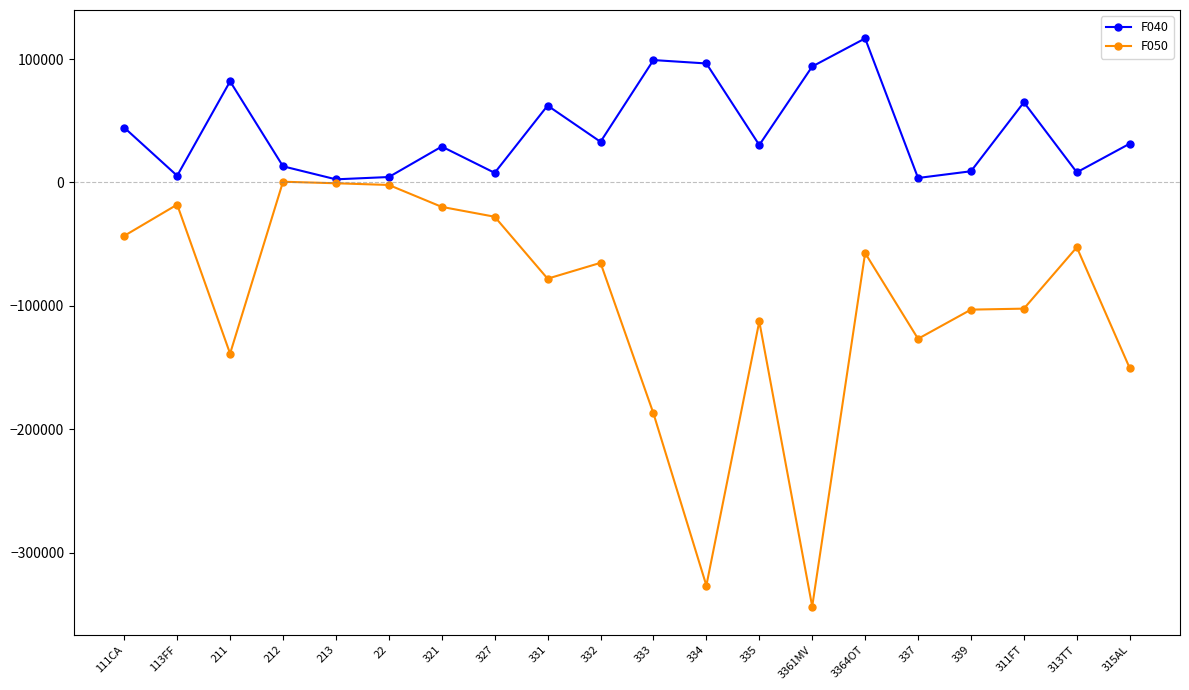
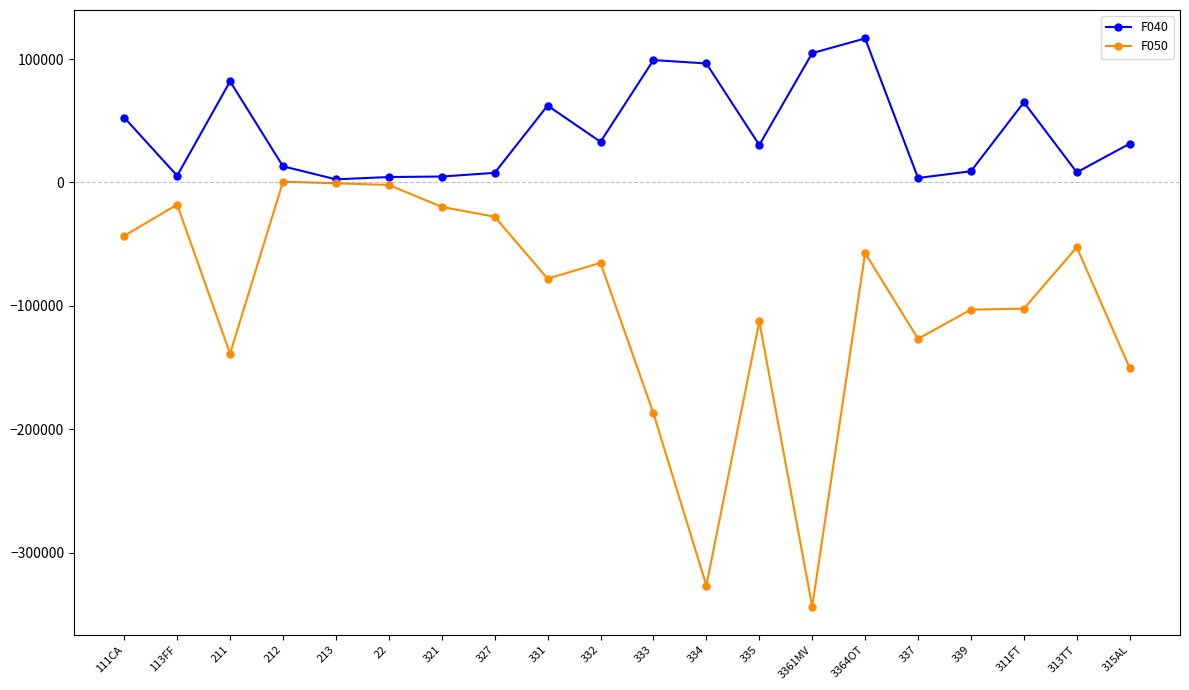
F040, 111CA: 44000 -> 53000
F040, 321: 29000 -> 5000
F040, 3361MV: 94000 -> 105000
